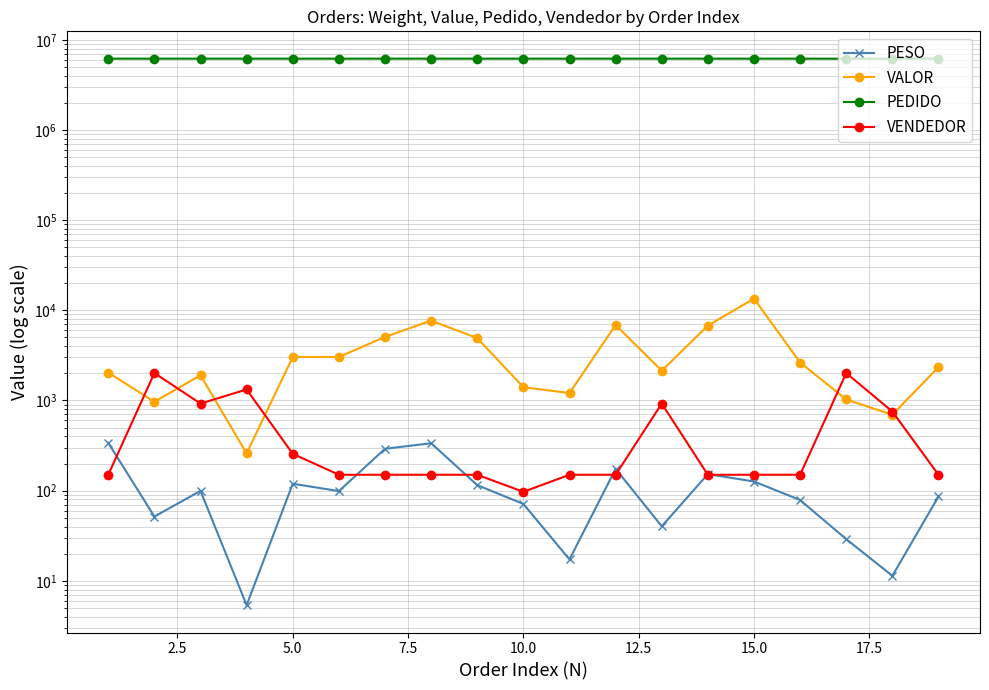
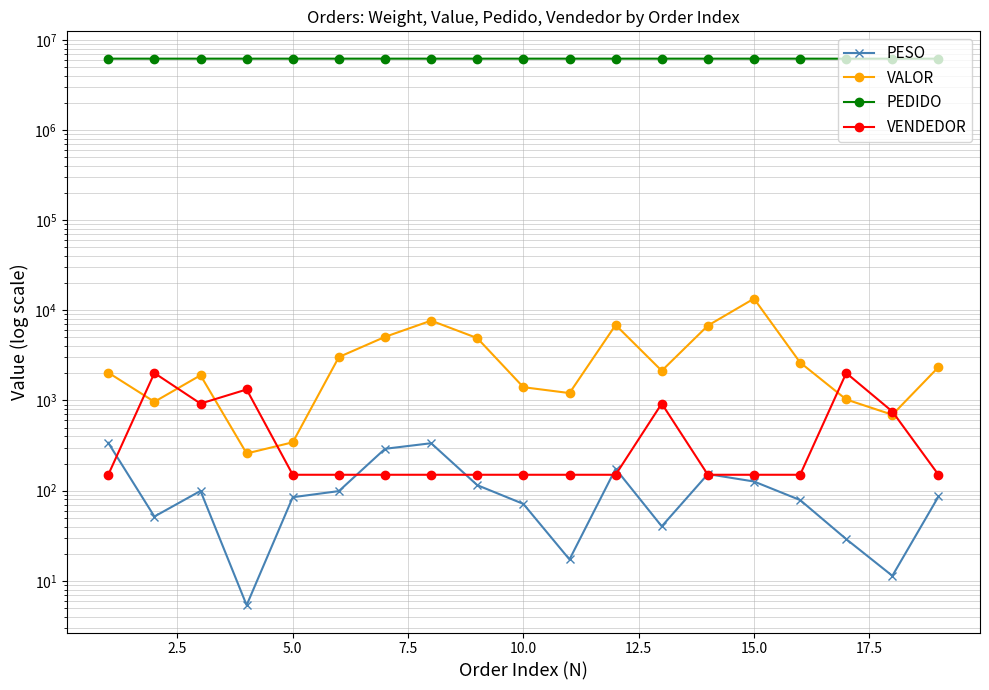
PESO, 5.0: 120 -> 80
VALOR, 5.0: 3000 -> 340
VENDEDOR, 5.0: 260 -> 150
VENDEDOR, 10.0: 100 -> 150
